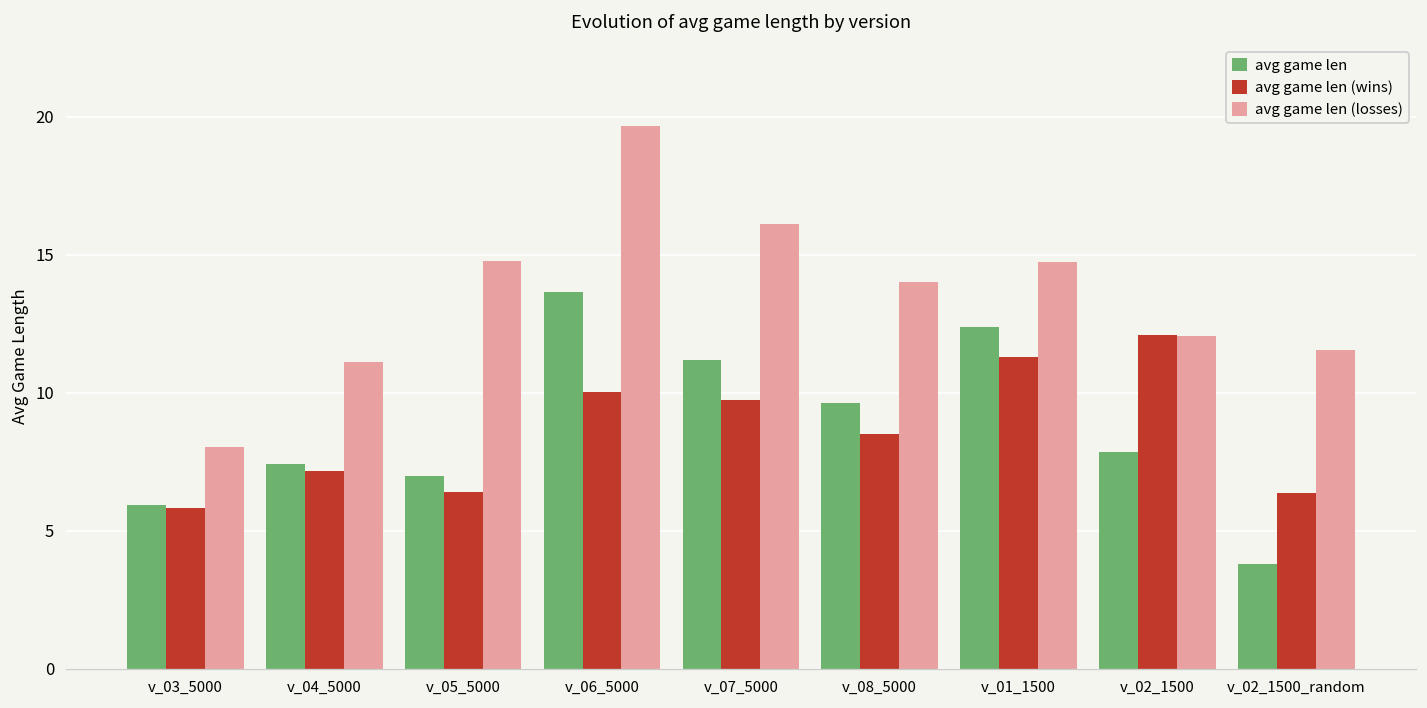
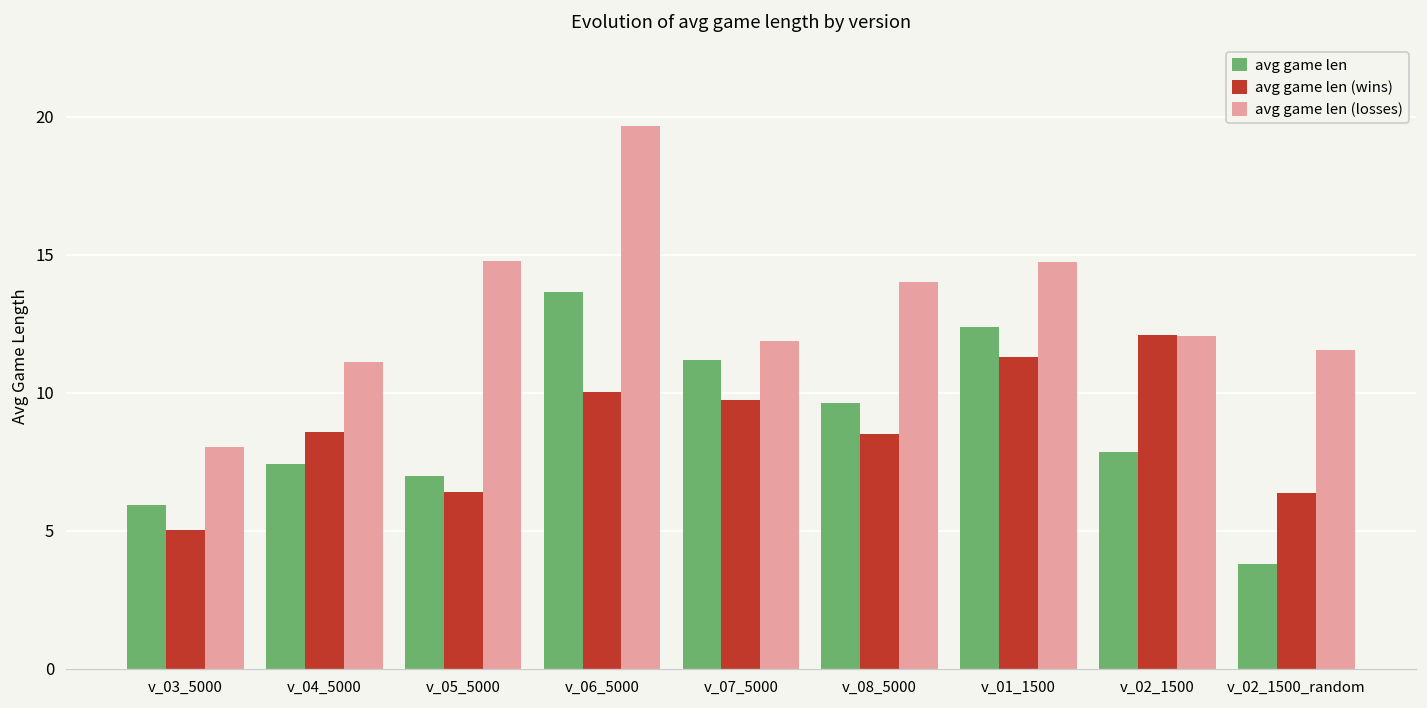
avg game len (wins), v_03_5000: 5.8 -> 5.0
avg game len (wins), v_04_5000: 7.1 -> 8.6
avg game len (losses), v_07_5000: 16.1 -> 11.9
